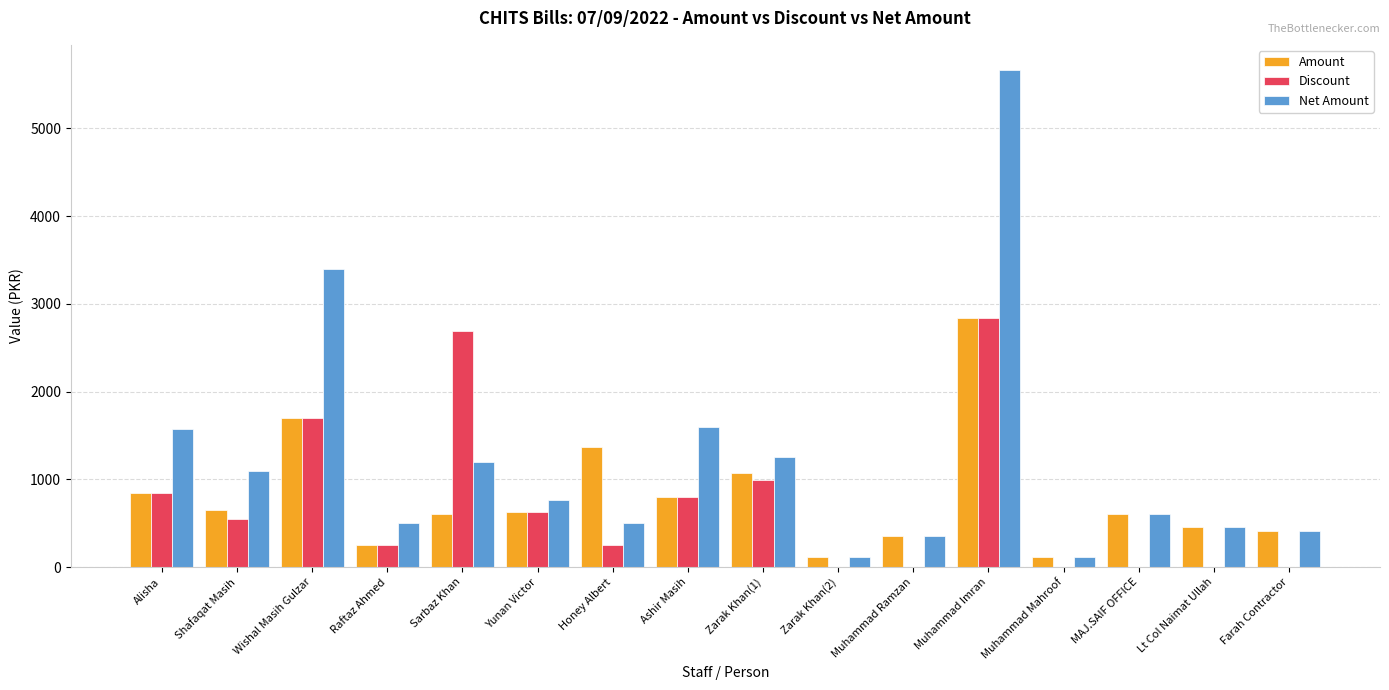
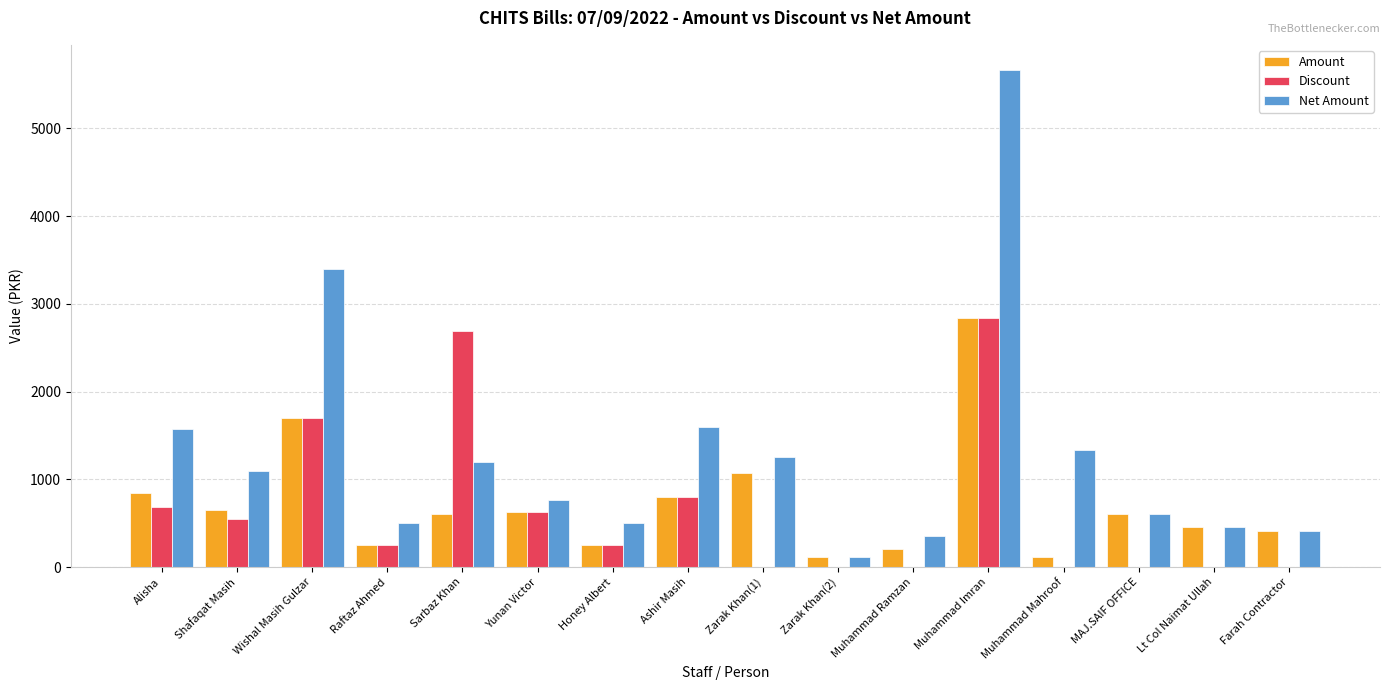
Discount, Alisha: 900 -> 700
Amount, Honey Albert: 1400 -> 300
Discount, Zarak Khan(1): 1000 -> 0
Amount, Muhammad Ramzan: 400 -> 200
Net Amount, Muhammad Mahroof: 100 -> 1300
